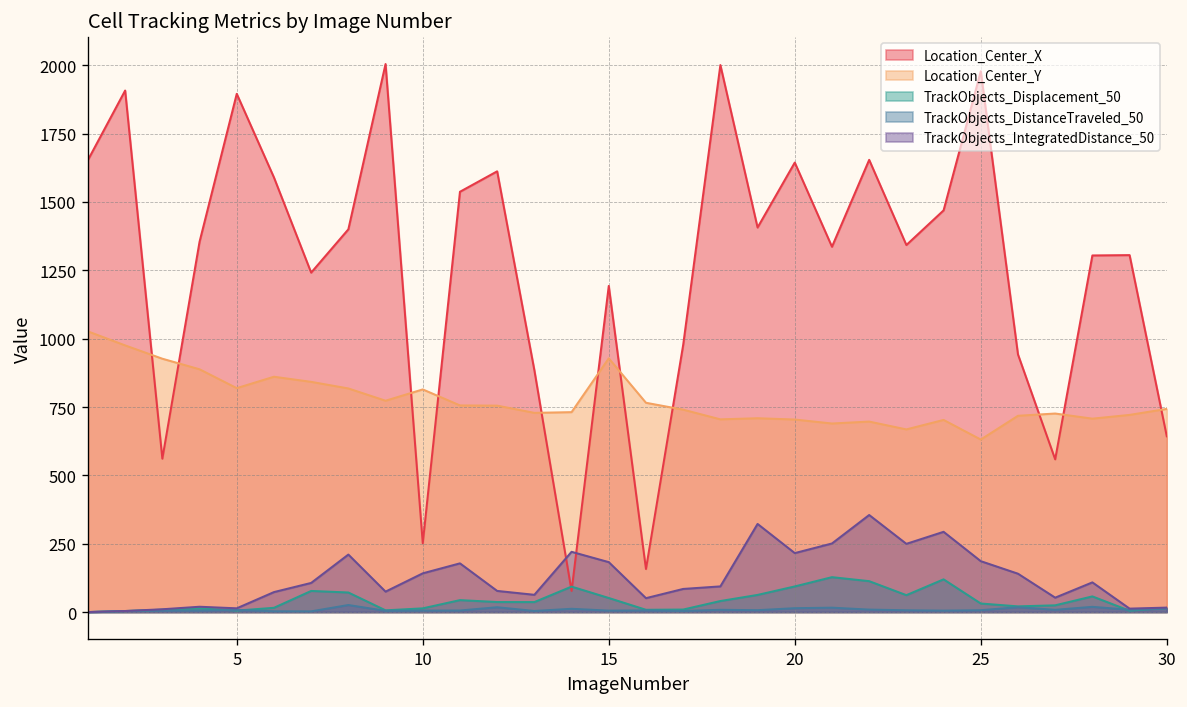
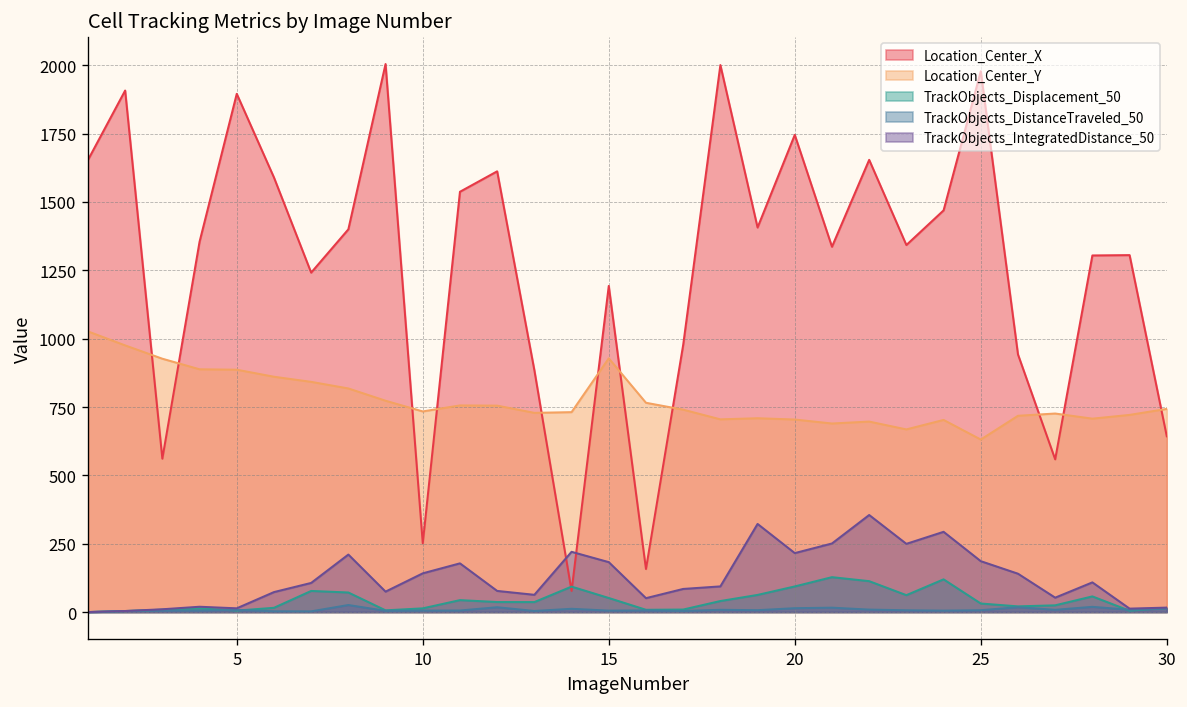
Location_Center_Y, 5: 820 -> 890
Location_Center_Y, 10: 810 -> 730
Location_Center_X, 20: 1640 -> 1750
